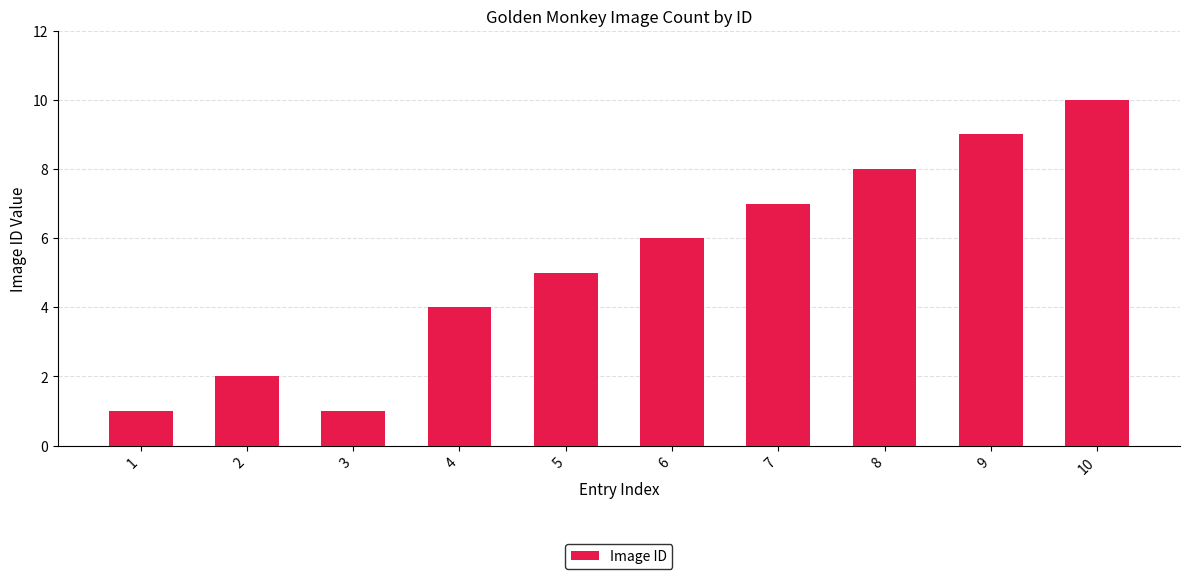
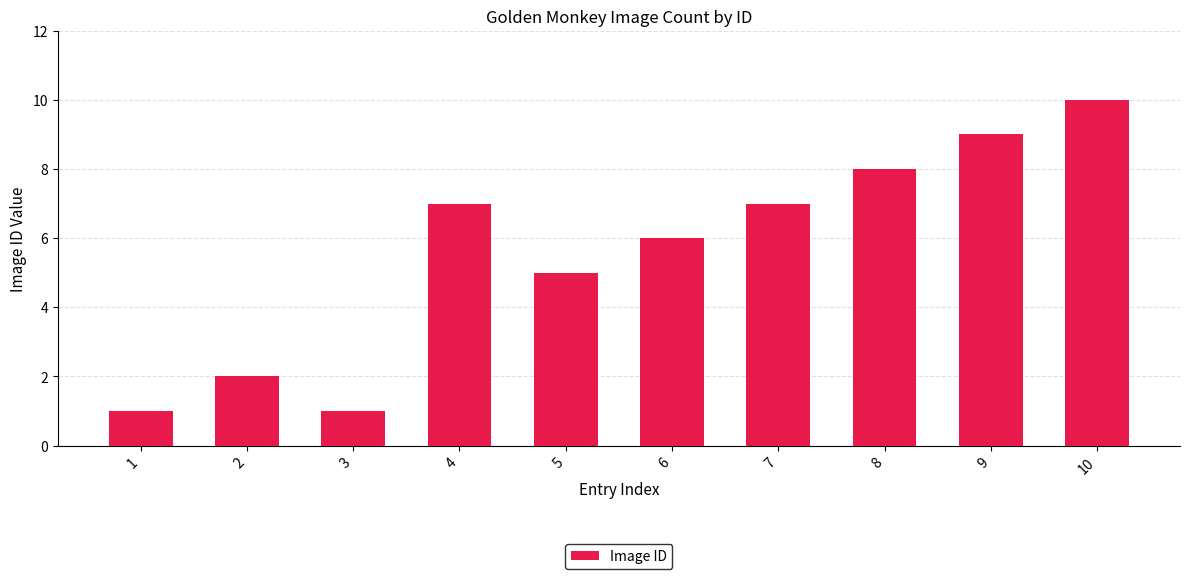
4: 4 -> 7
